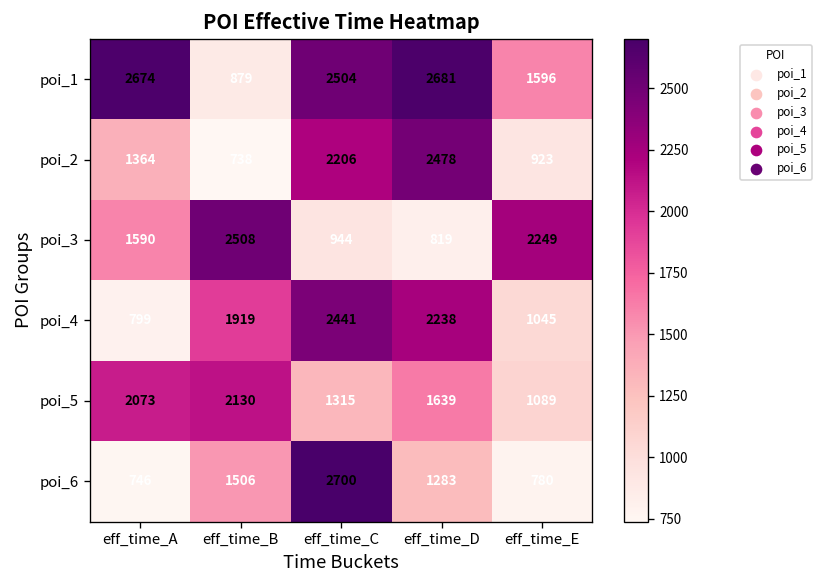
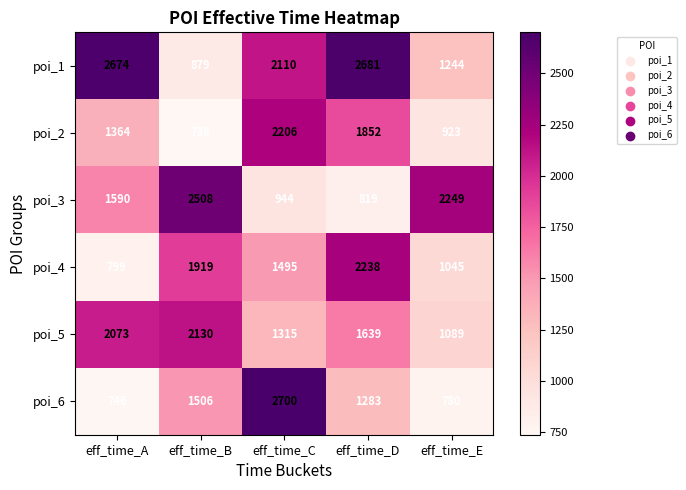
poi_1, eff_time_C: 2504 -> 2110
poi_1, eff_time_E: 1596 -> 1244
poi_2, eff_time_D: 2478 -> 1852
poi_4, eff_time_C: 2441 -> 1495
